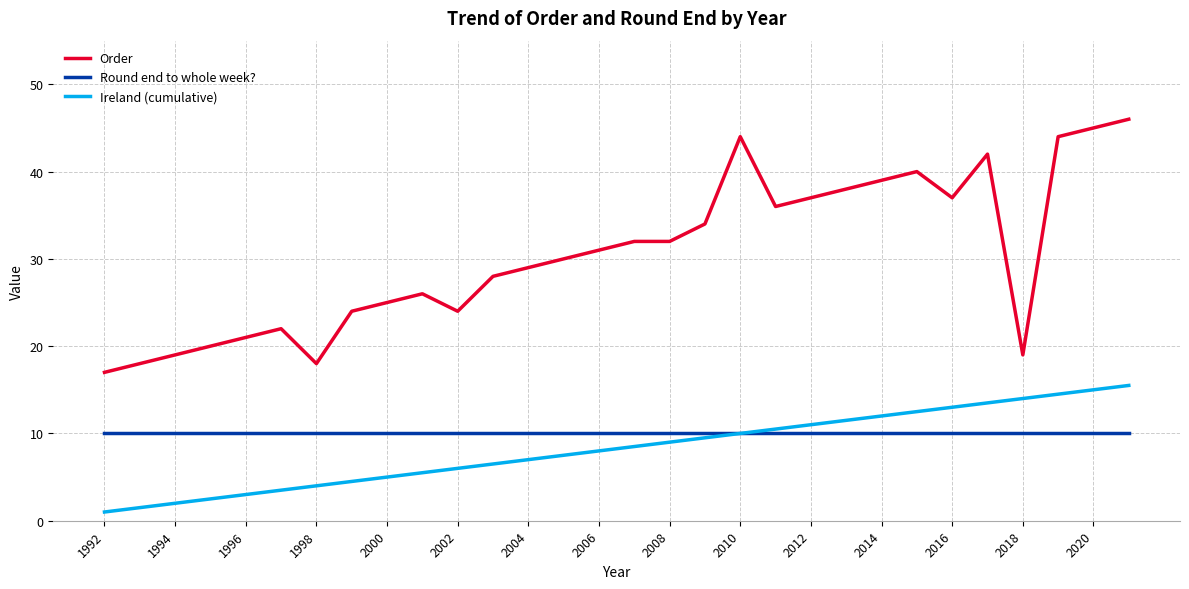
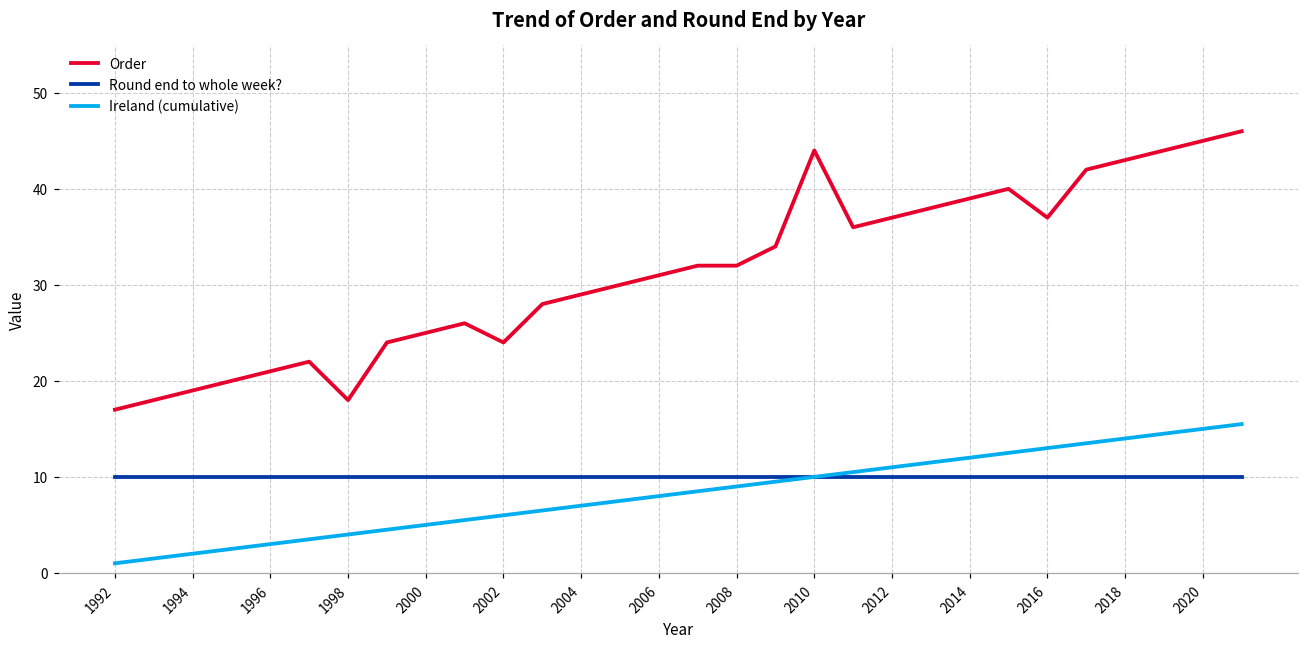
Order, 2018: 19 -> 43
